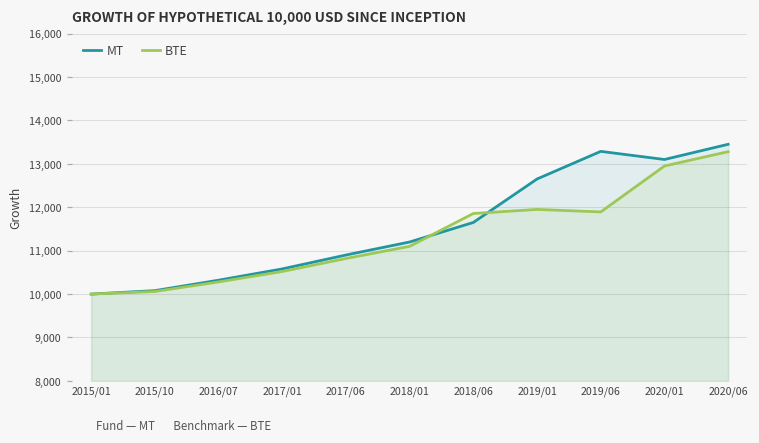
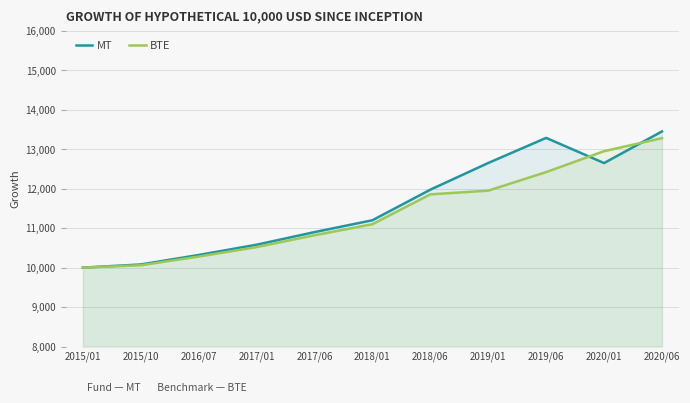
MT, 2018/06: 11,700 -> 12,000
BTE, 2019/06: 11,900 -> 12,400
MT, 2020/01: 13,100 -> 12,600
